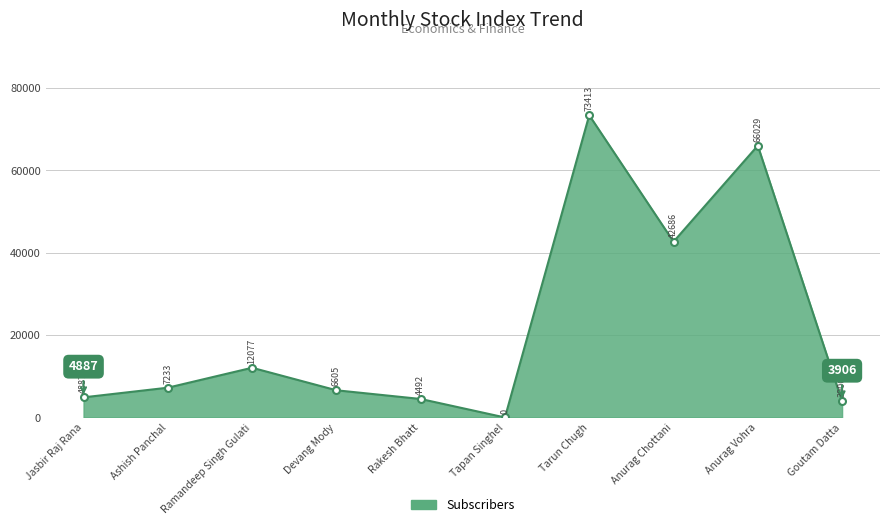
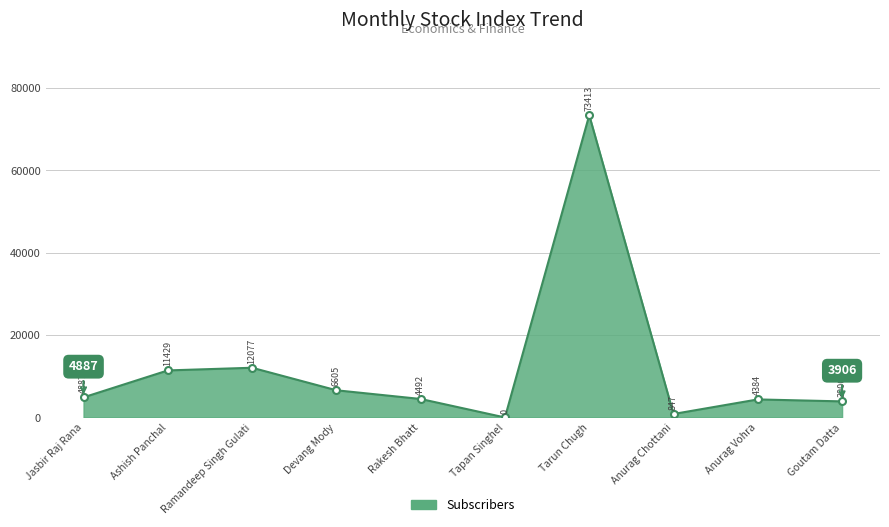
Ashish Panchal: 7233 -> 11429
Anurag Chottani: 42686 -> 847
Anurag Vohra: 66029 -> 4384
